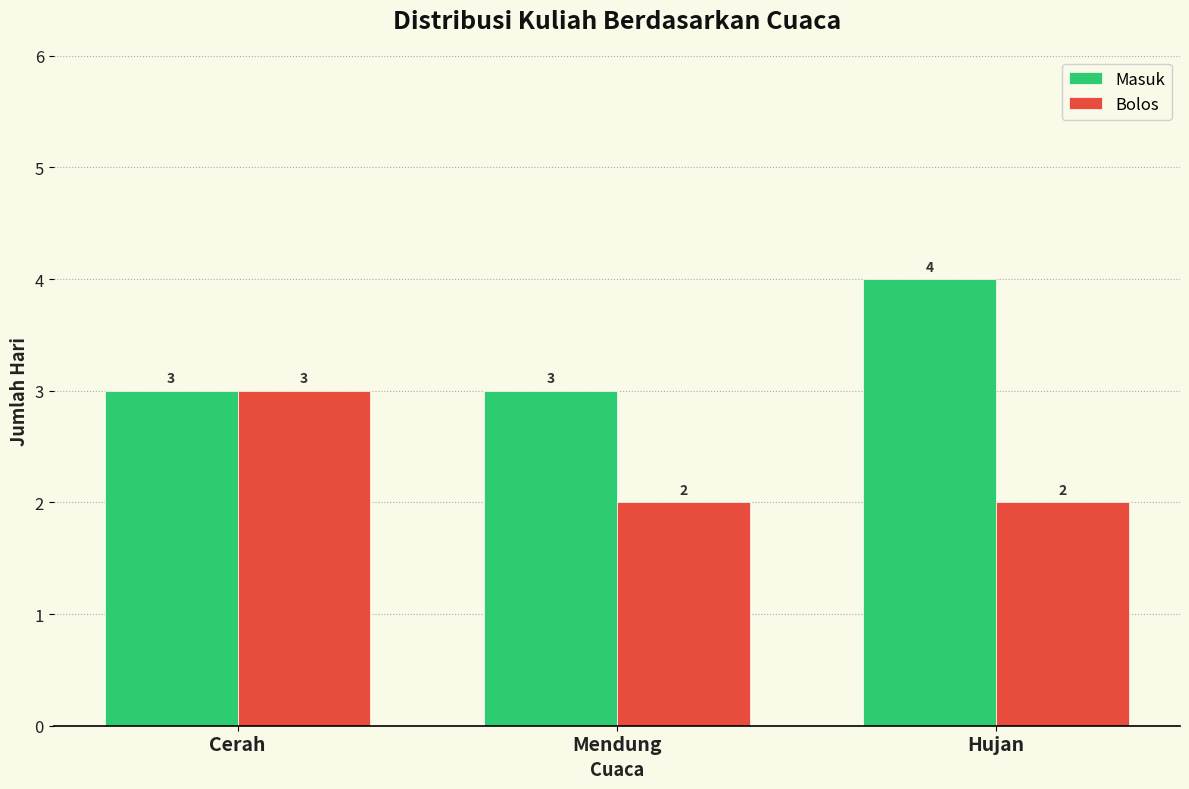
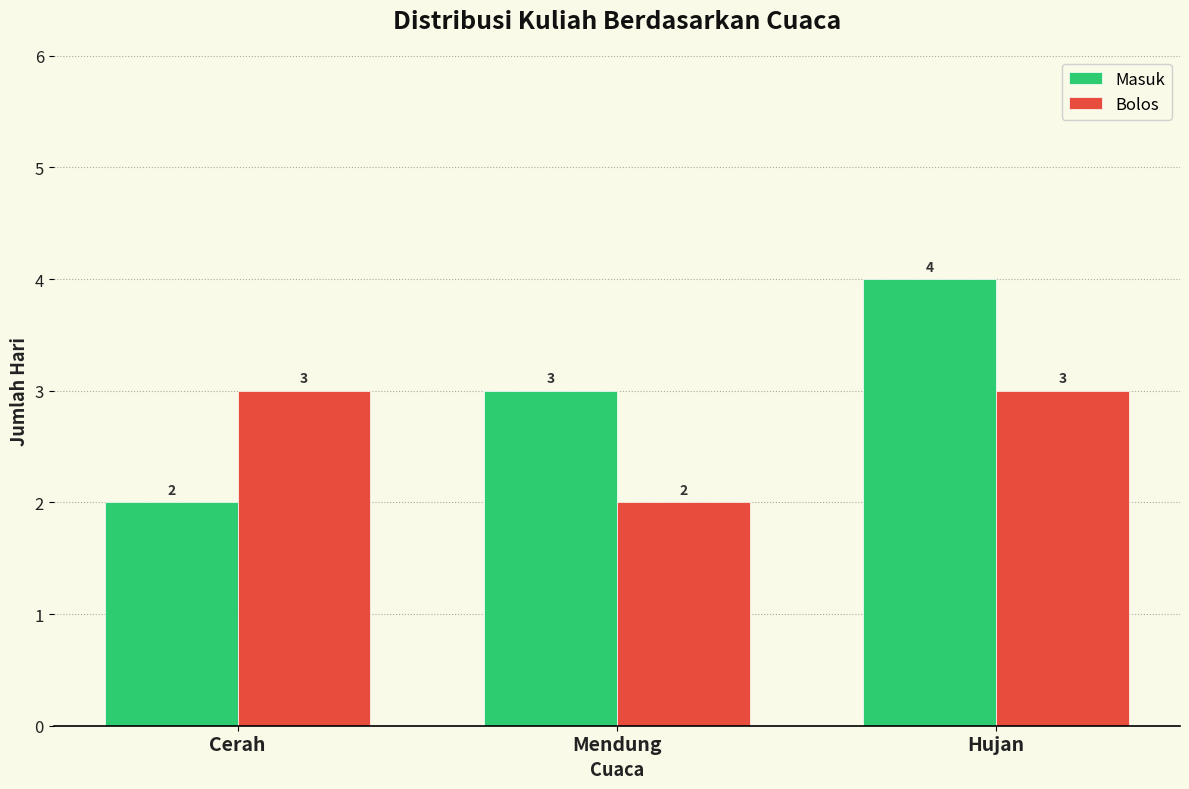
Masuk, Cerah: 3 -> 2
Bolos, Hujan: 2 -> 3
